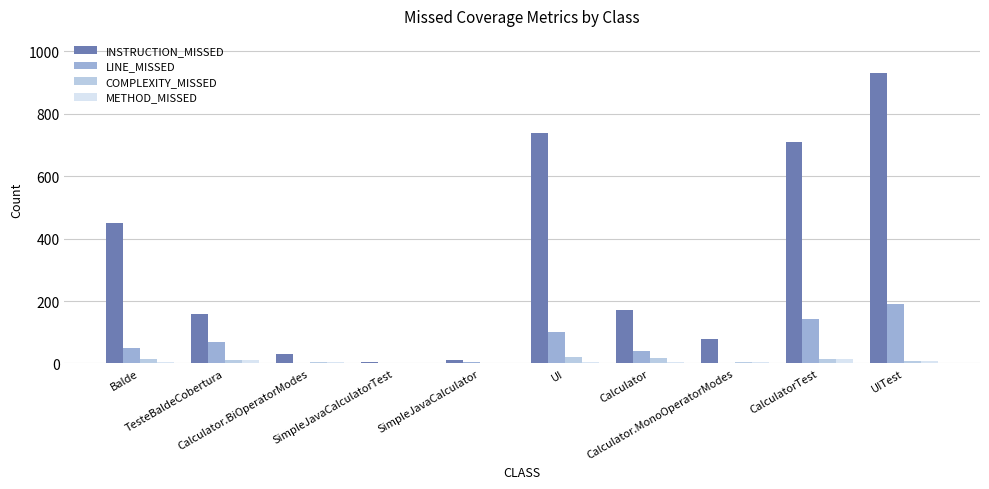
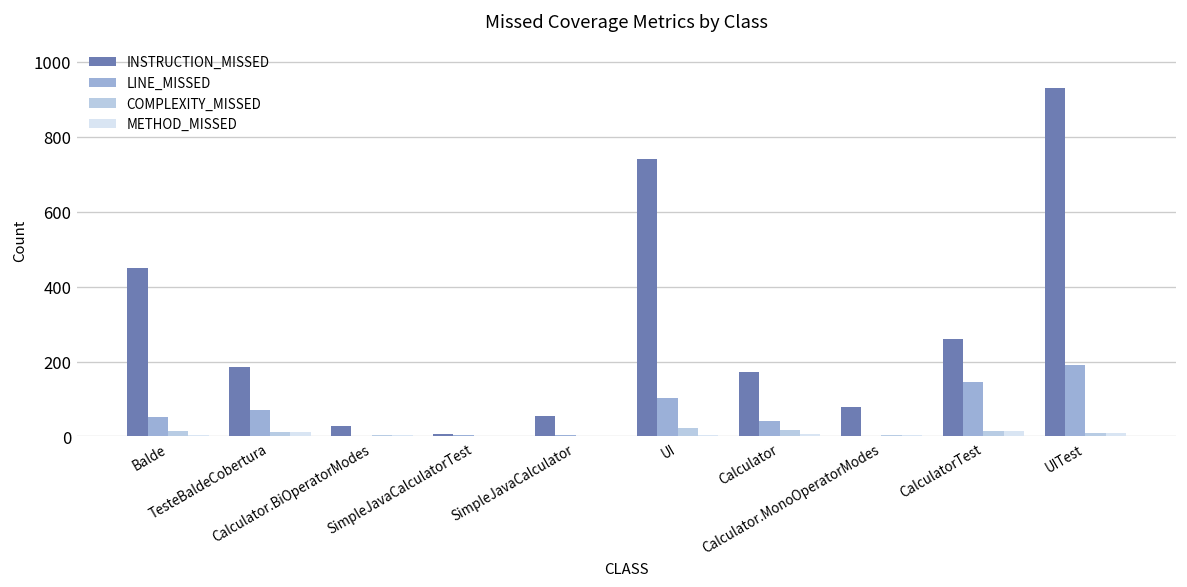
INSTRUCTION_MISSED, TesteBaldeCobertura: 160 -> 190
INSTRUCTION_MISSED, SimpleJavaCalculator: 10 -> 60
INSTRUCTION_MISSED, CalculatorTest: 710 -> 260
